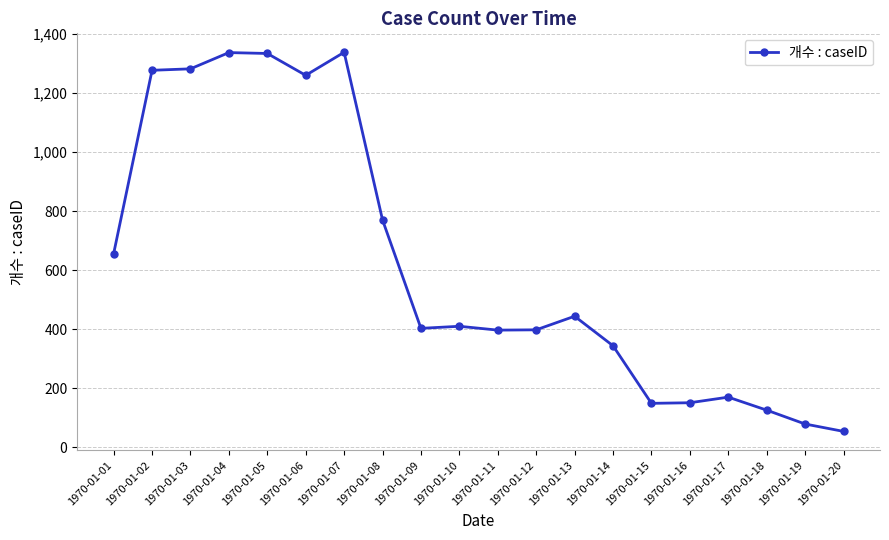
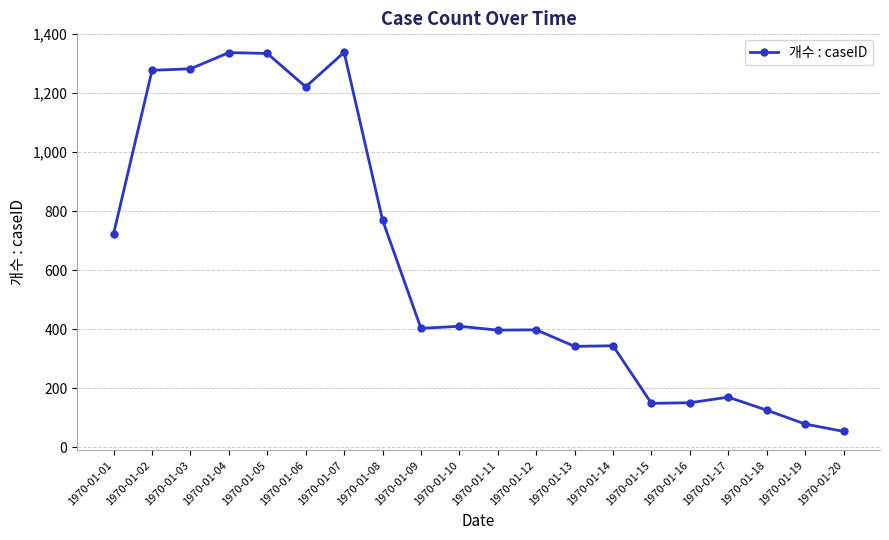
1970-01-01: 660 -> 720
1970-01-06: 1,260 -> 1,220
1970-01-13: 440 -> 340
